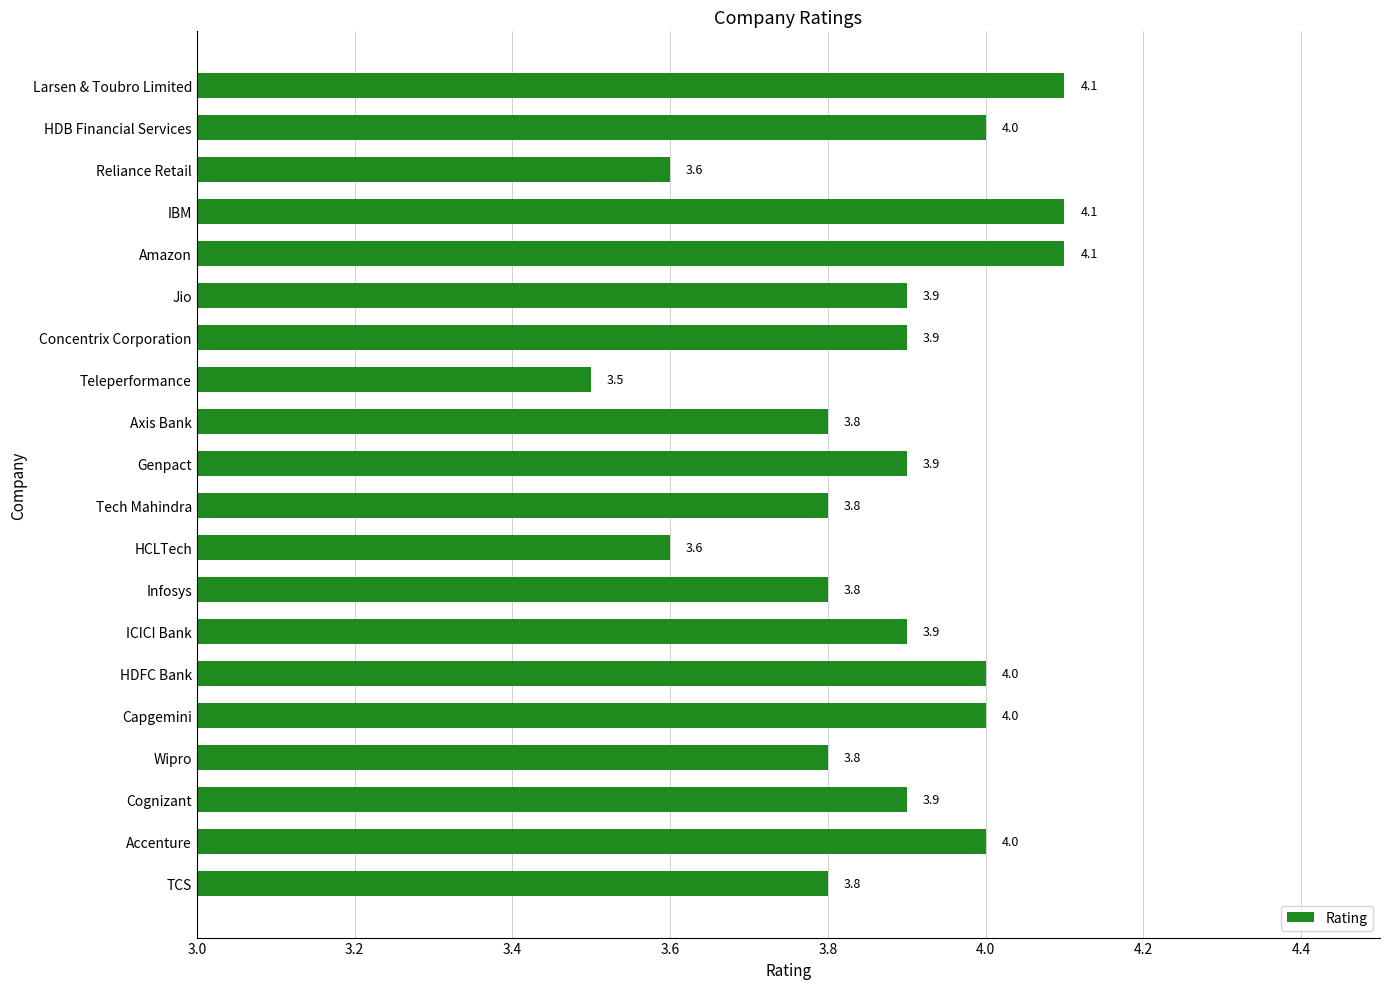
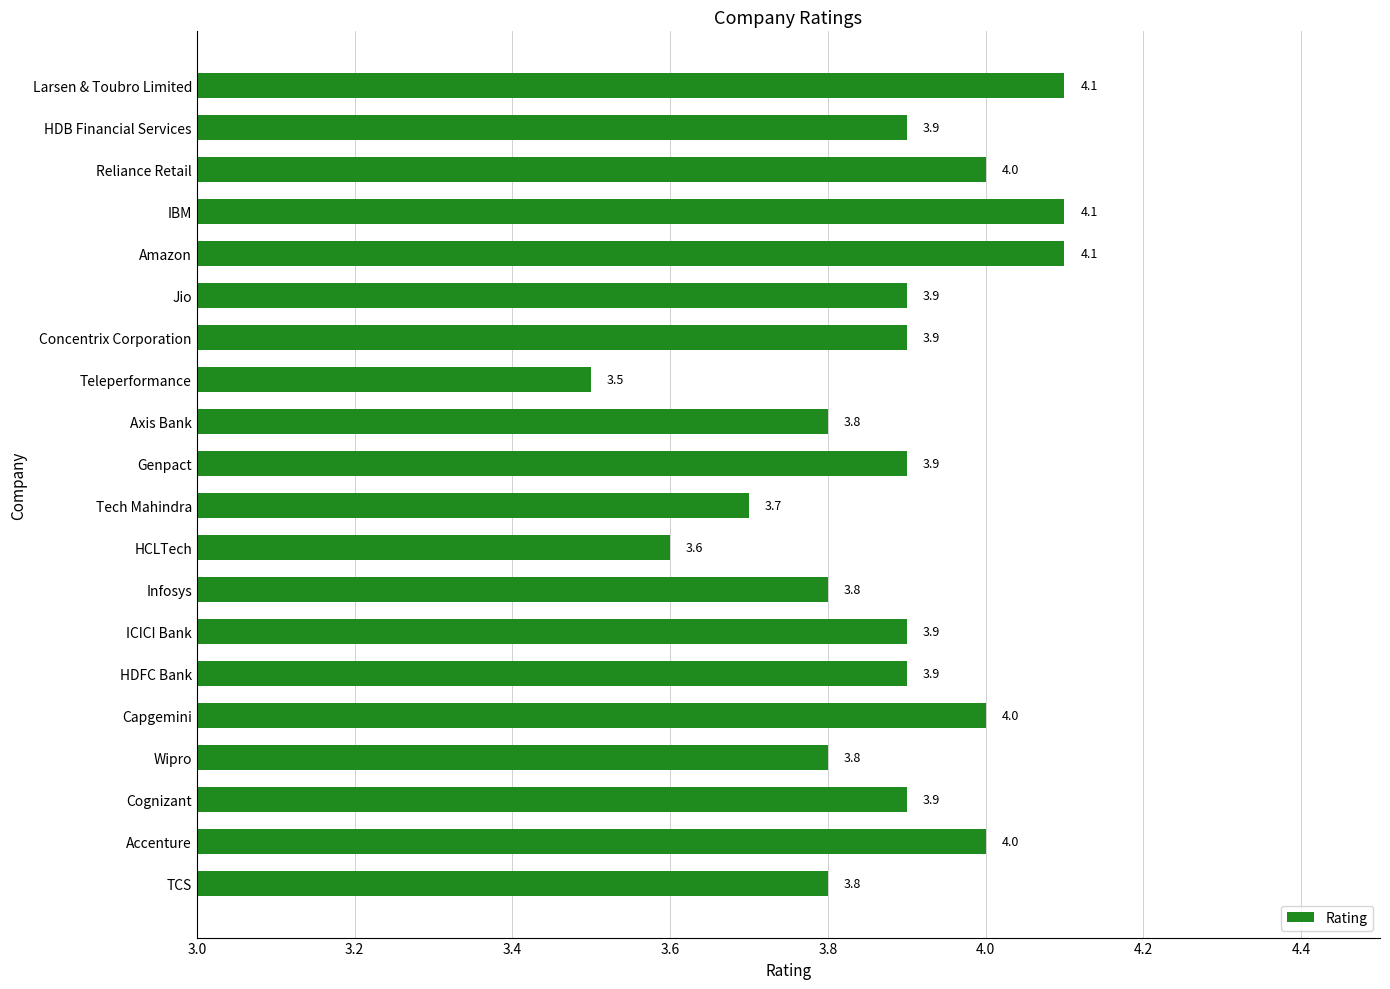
HDB Financial Services: 4.0 -> 3.9
Reliance Retail: 3.6 -> 4.0
Tech Mahindra: 3.8 -> 3.7
HDFC Bank: 4.0 -> 3.9
